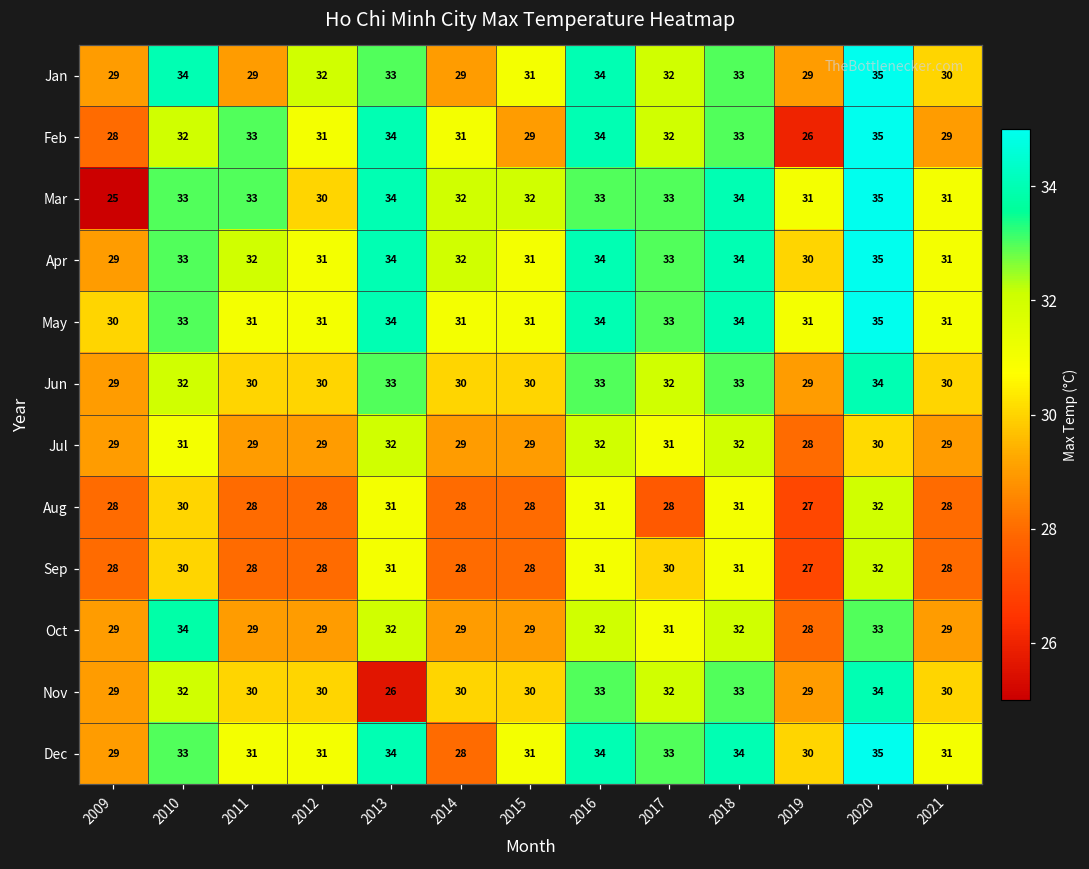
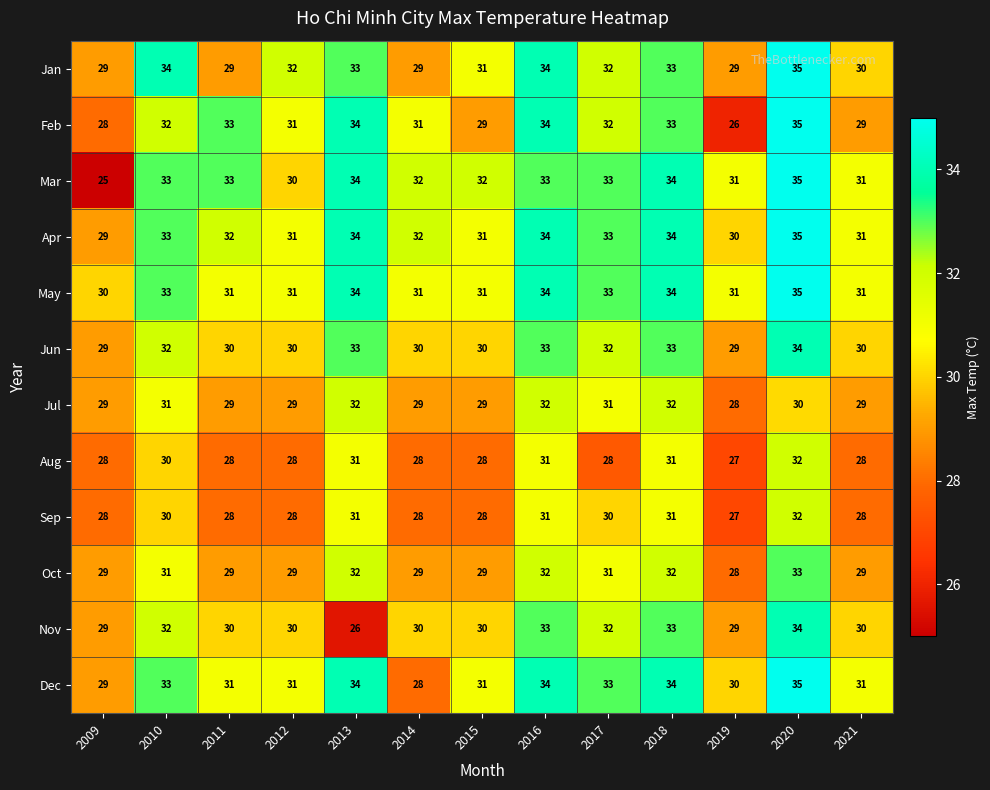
Oct, 2010: 34 -> 31
